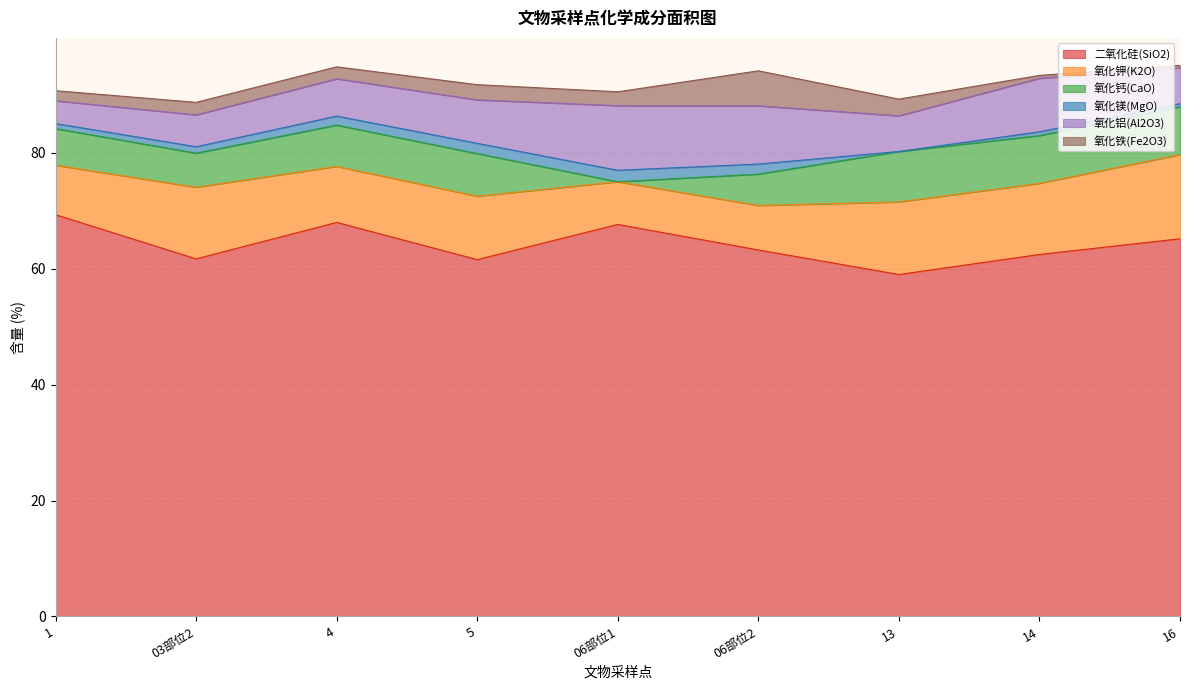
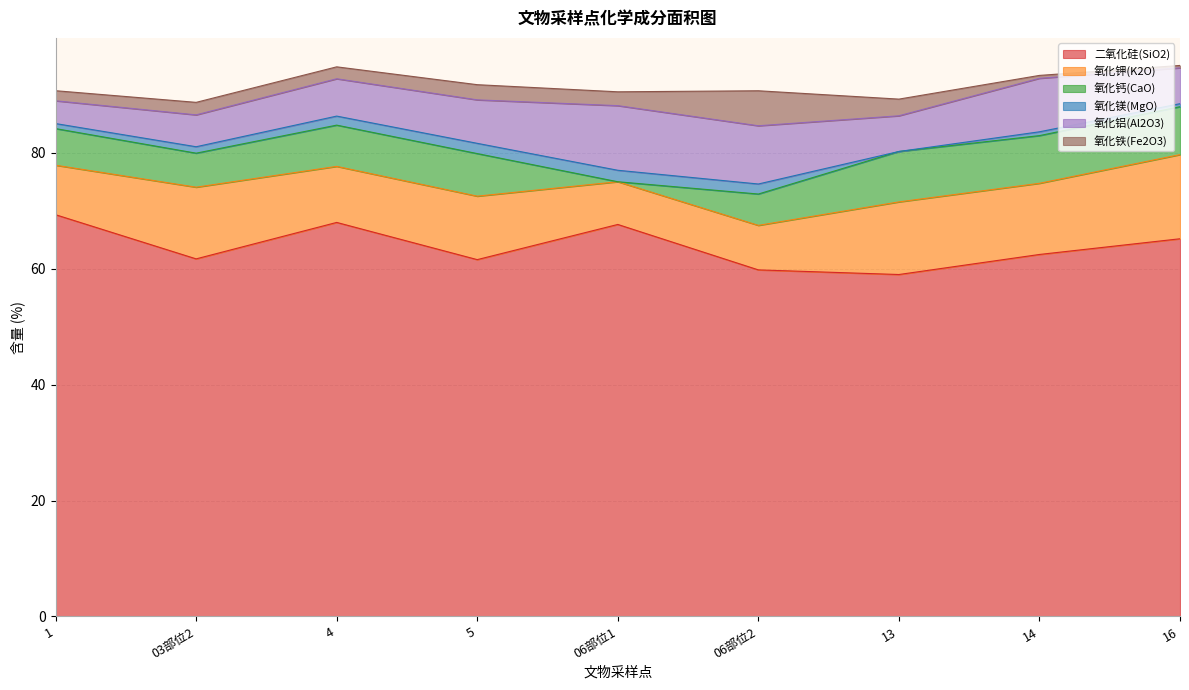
二氧化硅(SiO2), 06部位2: 63 -> 60
